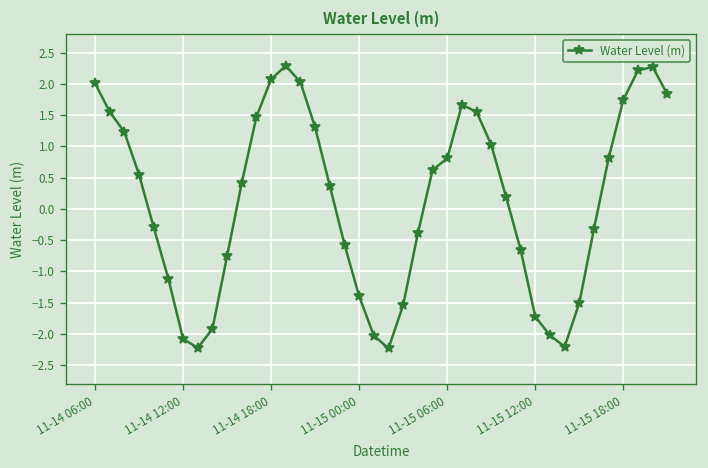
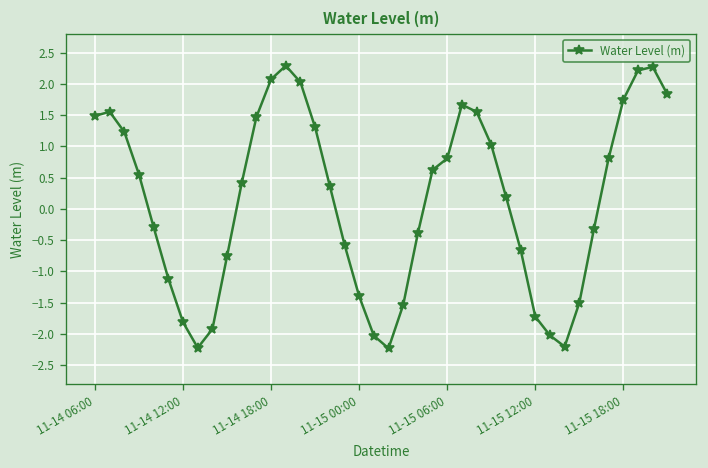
11-14 06:00: 2.0 -> 1.5
11-14 12:00: -2.1 -> -1.8
